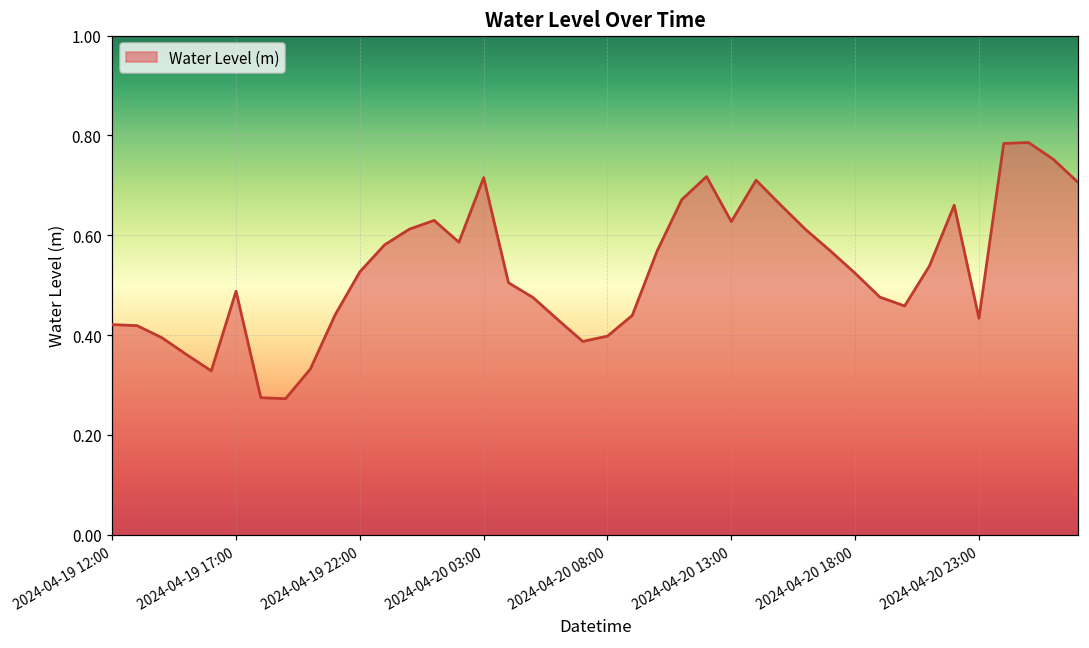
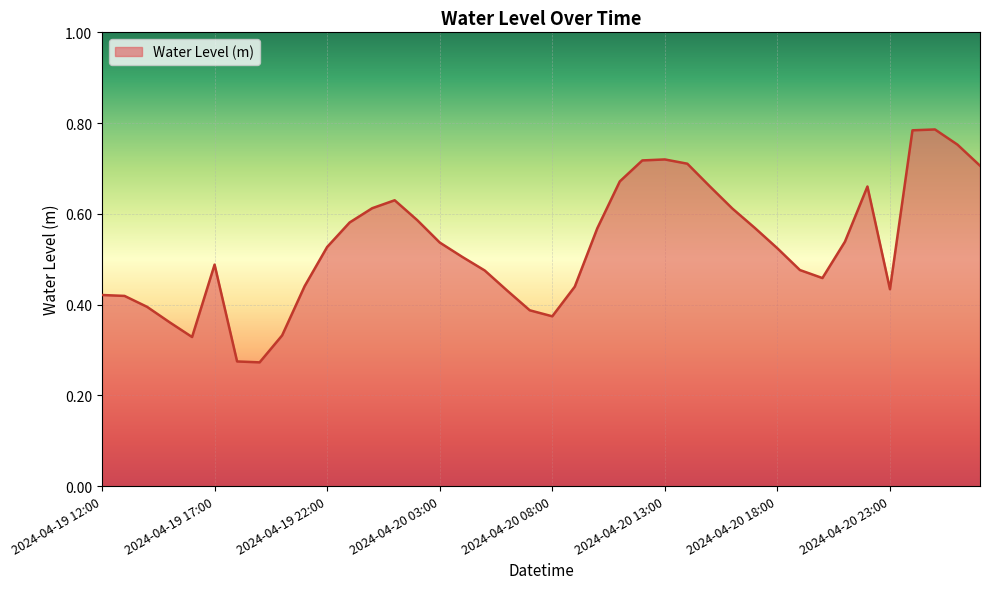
2024-04-20 03:00: 0.72 -> 0.54
2024-04-20 08:00: 0.40 -> 0.37
2024-04-20 13:00: 0.63 -> 0.72
